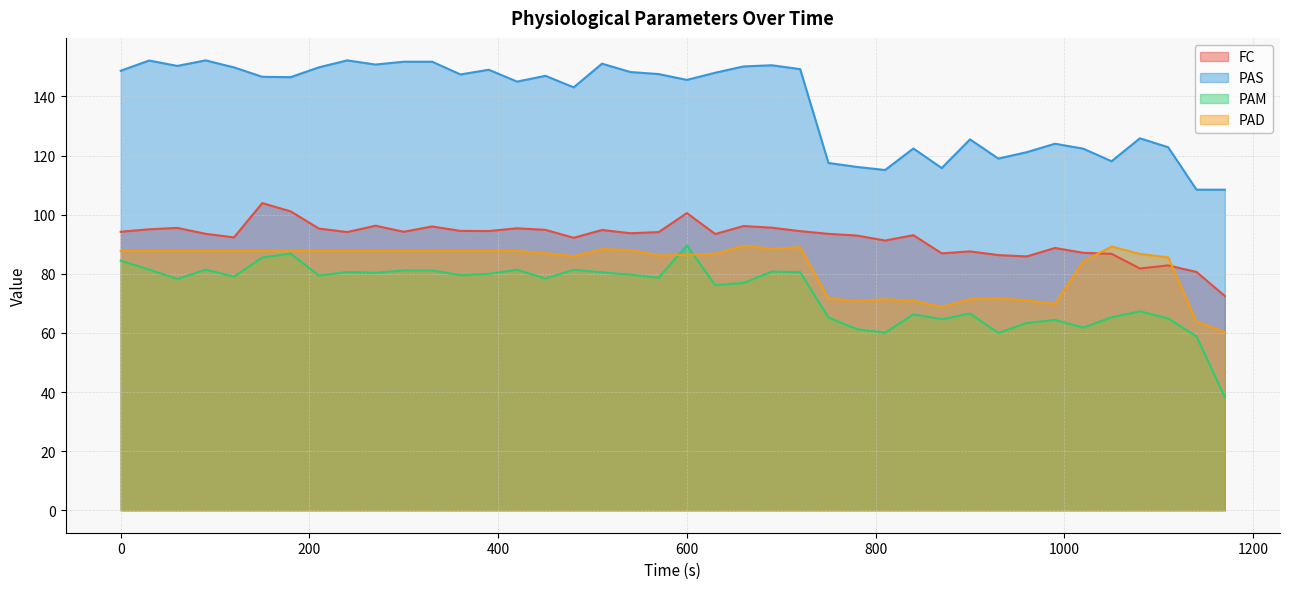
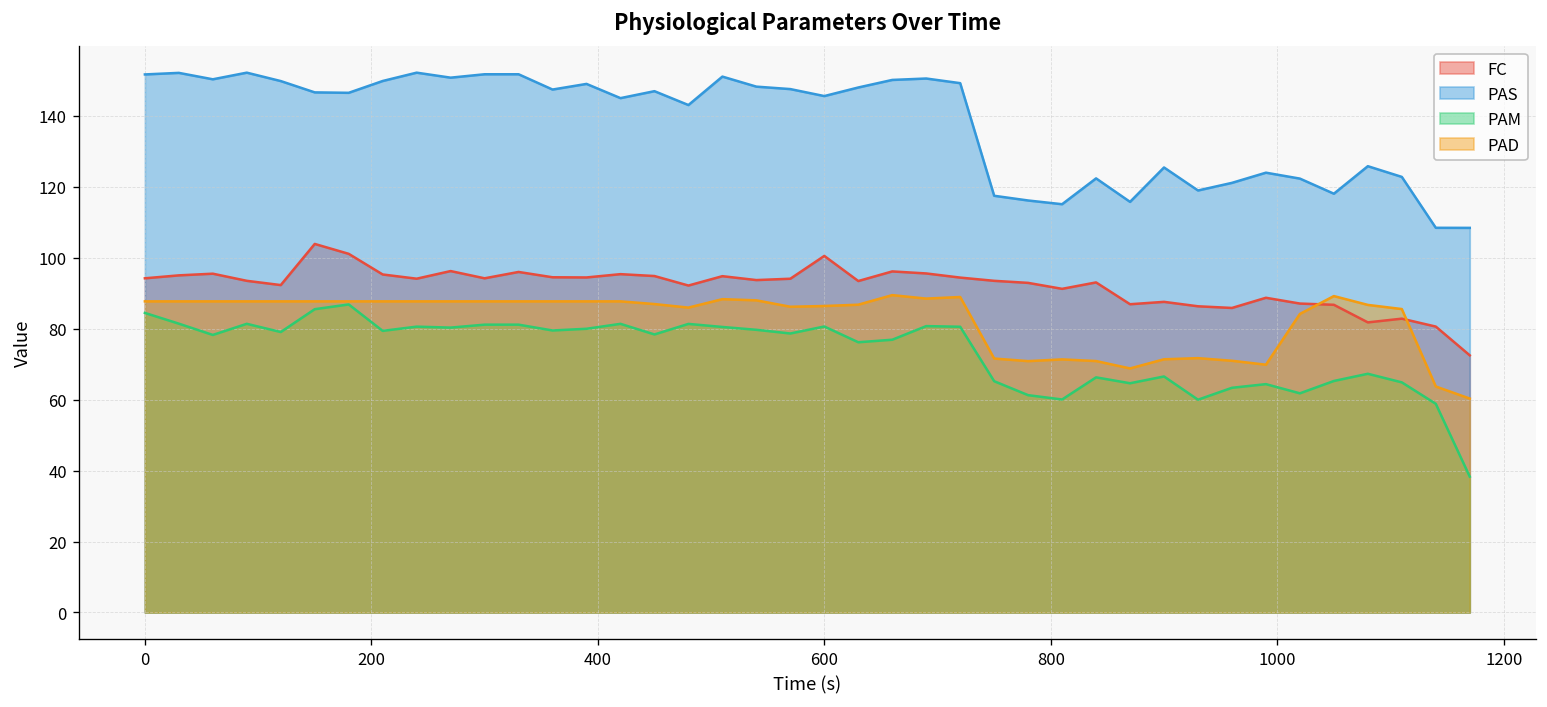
PAS, 0: 149 -> 152
PAM, 600: 90 -> 81
